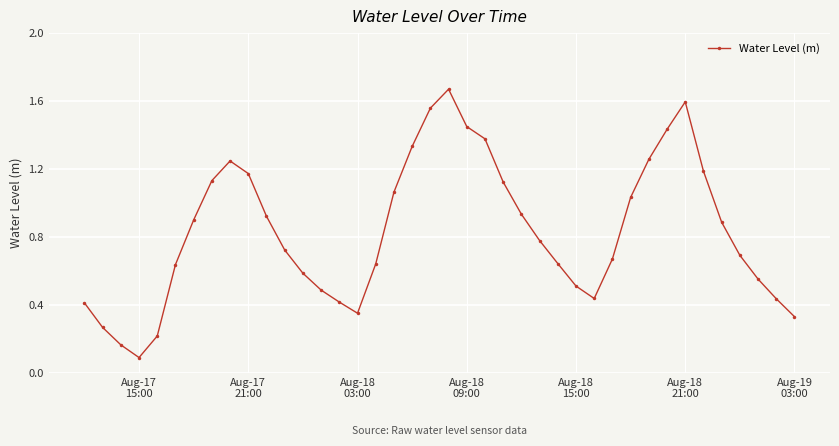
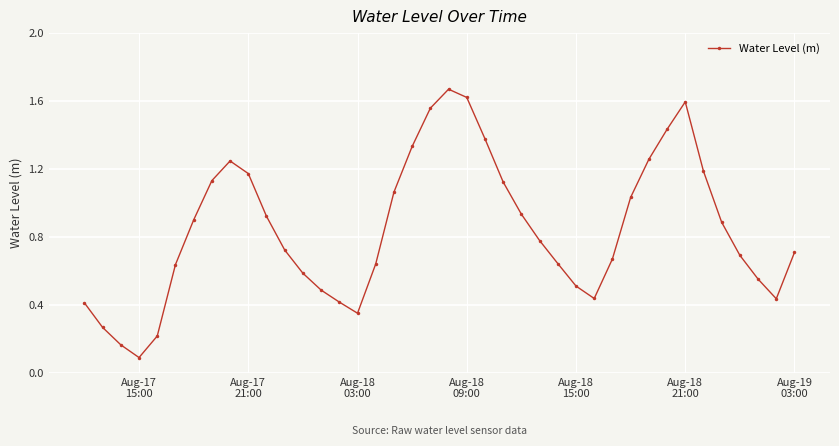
Aug-18 09:00: 1.45 -> 1.62
Aug-19 03:00: 0.33 -> 0.71
